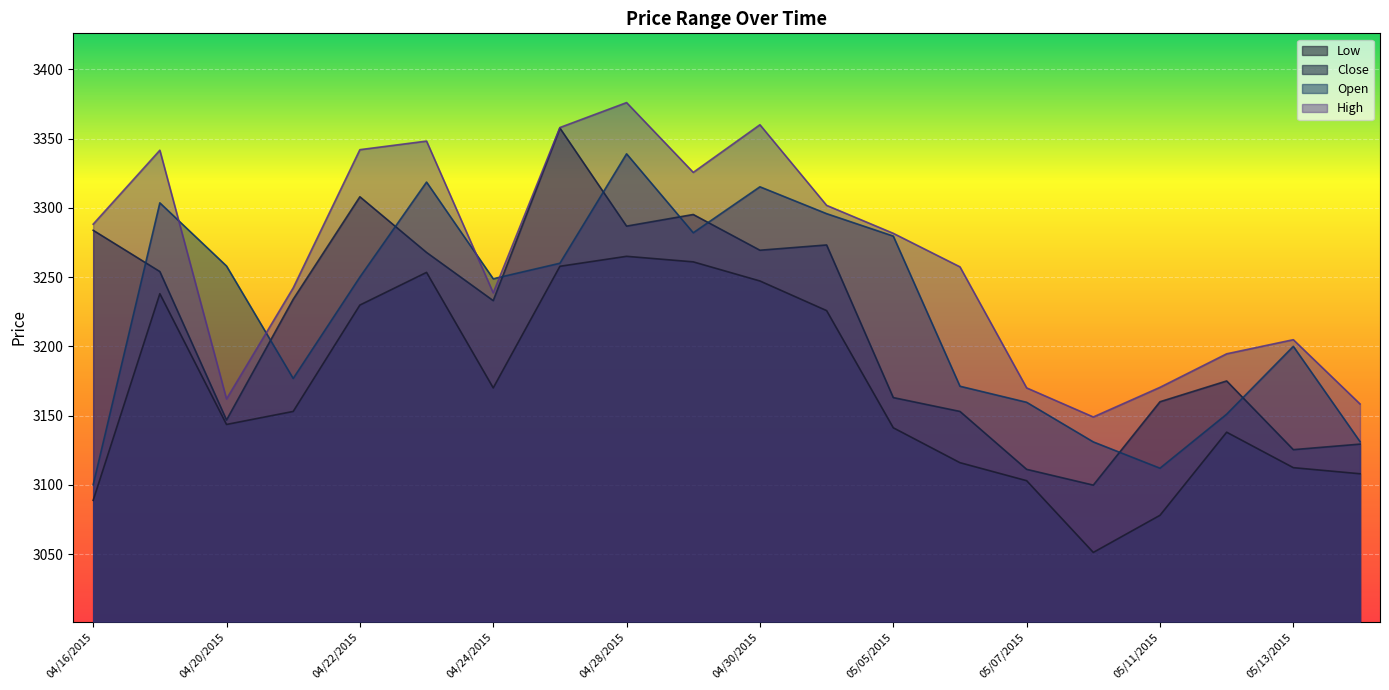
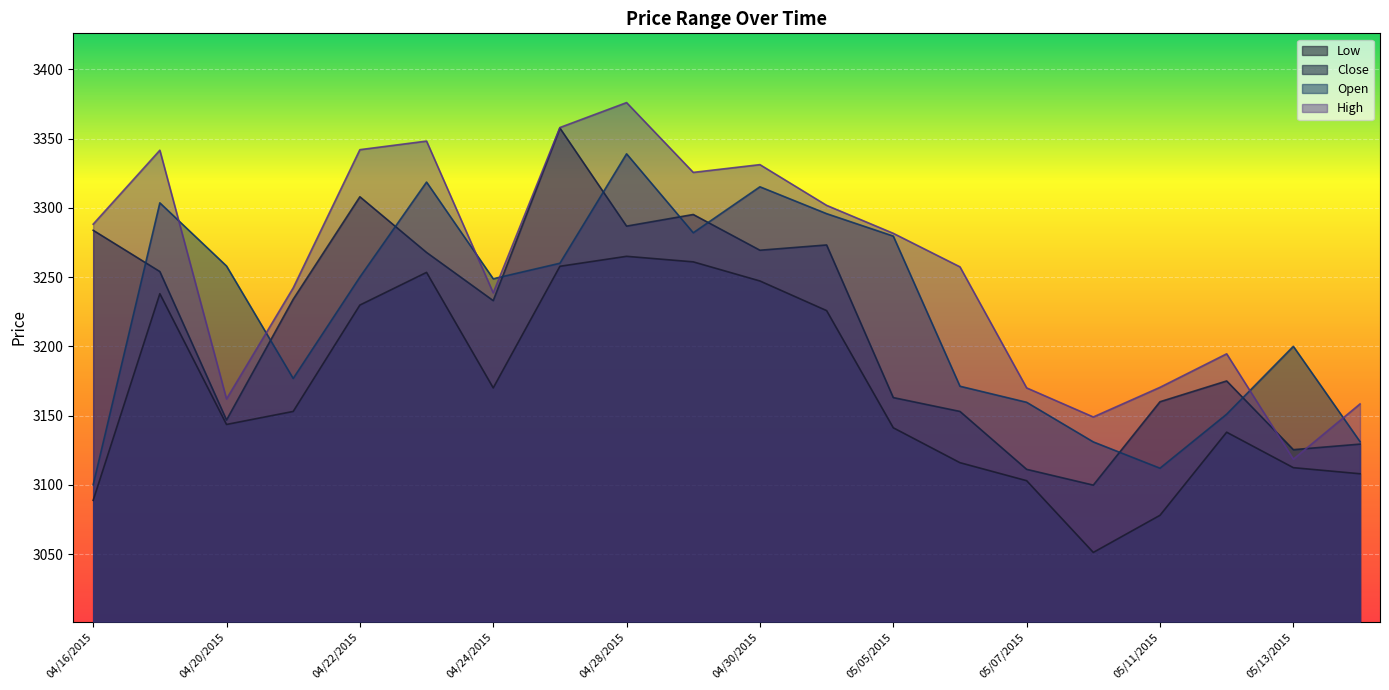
High, 04/30/2015: 3360 -> 3331
High, 05/13/2015: 3205 -> 3119
